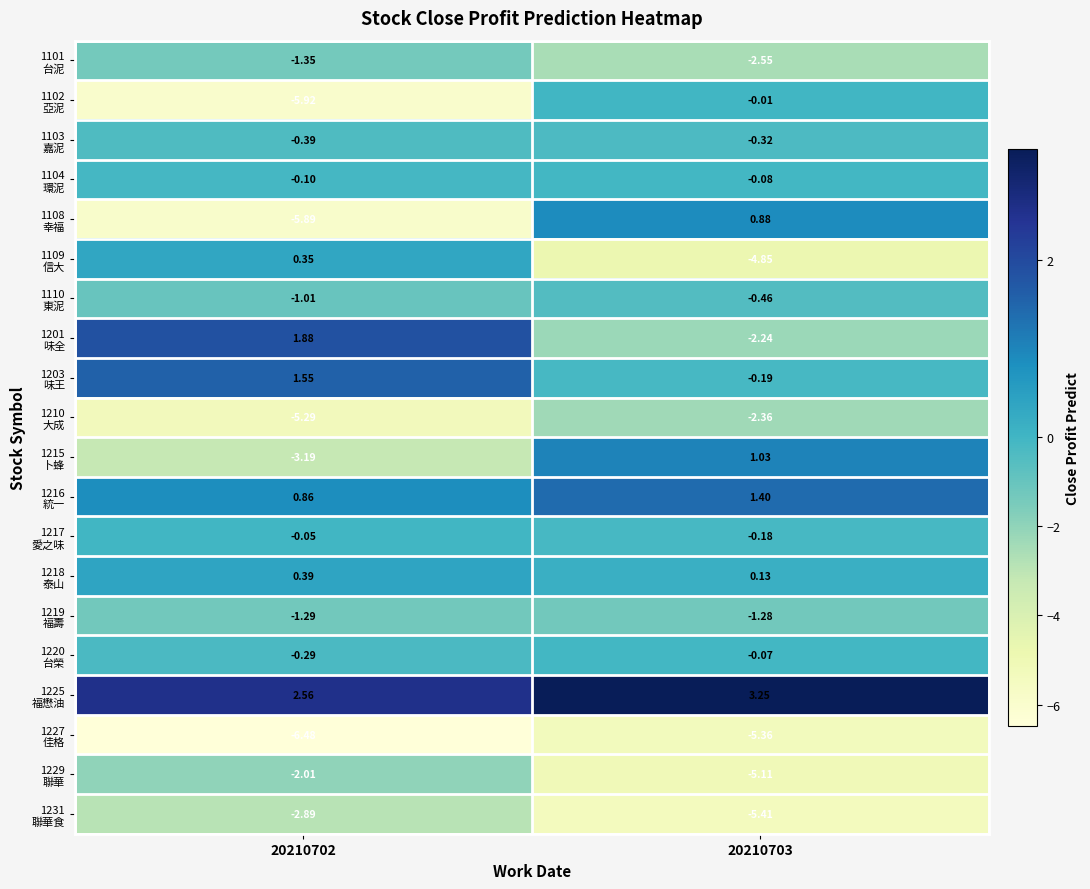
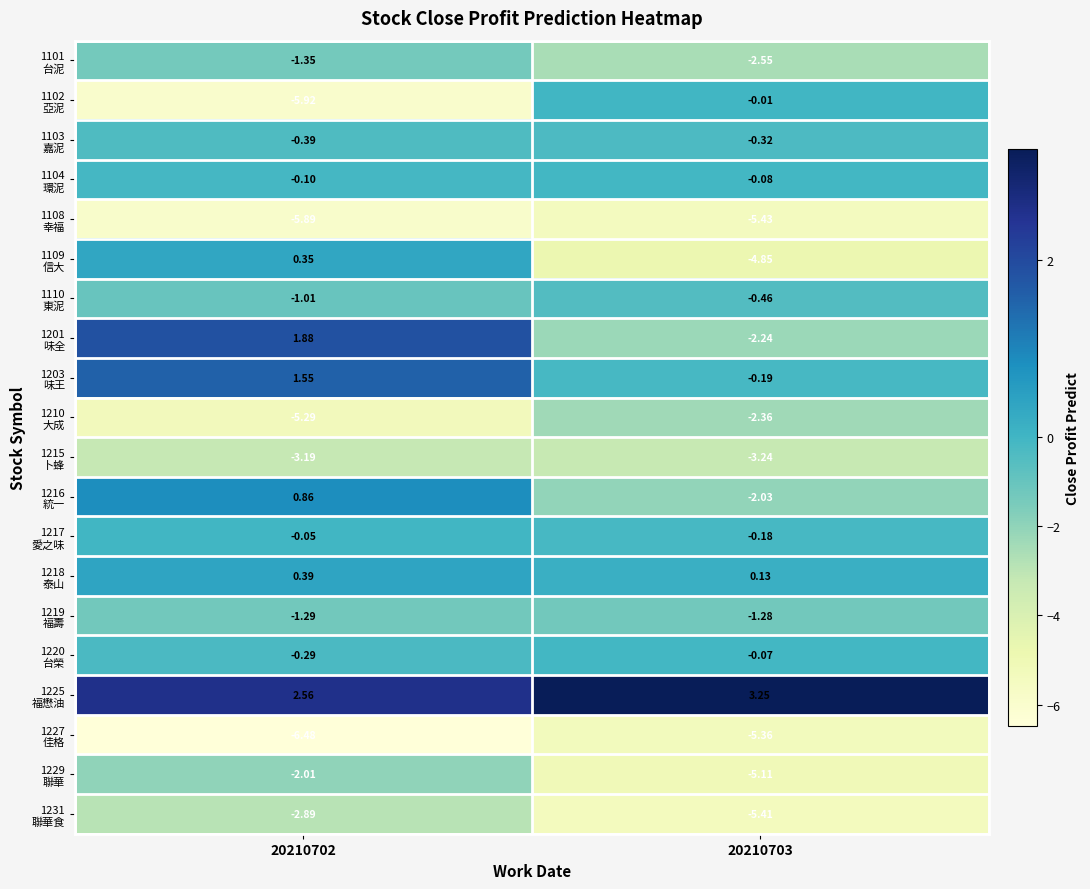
1108 幸福, 20210703: 0.88 -> -5.43
1215 卜蜂, 20210703: 1.03 -> -3.24
1216 統一, 20210703: 1.40 -> -2.03
